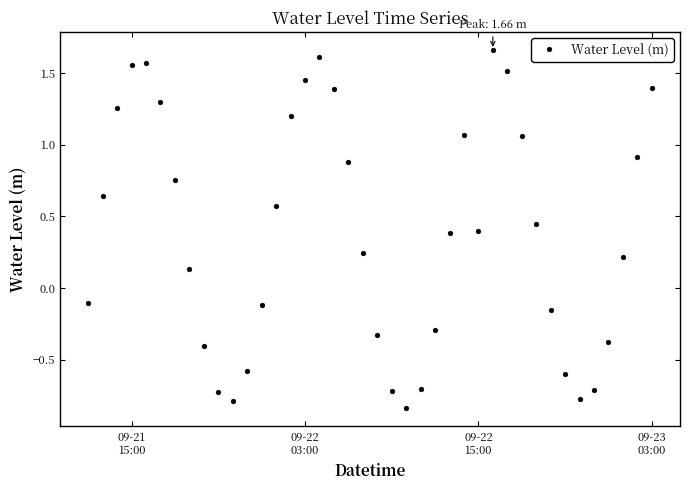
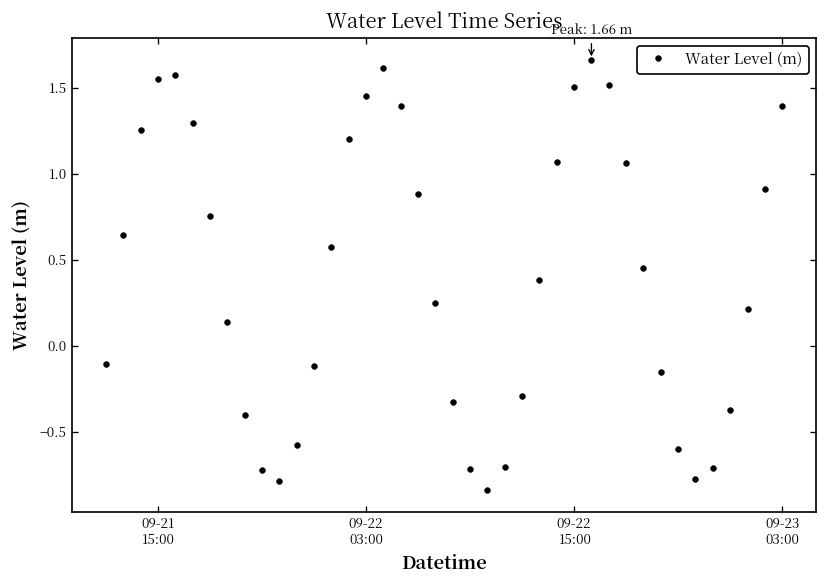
09-22 15:00: 0.40 -> 1.51
